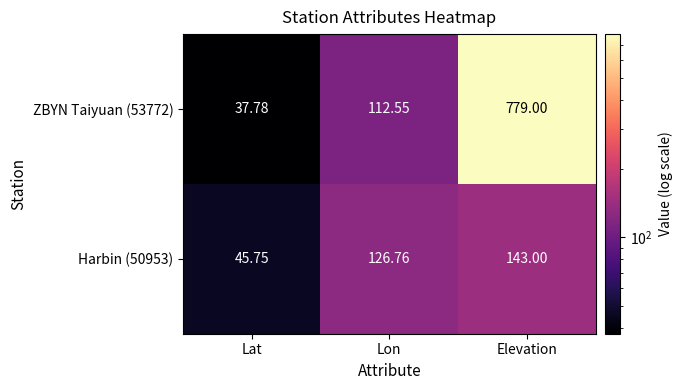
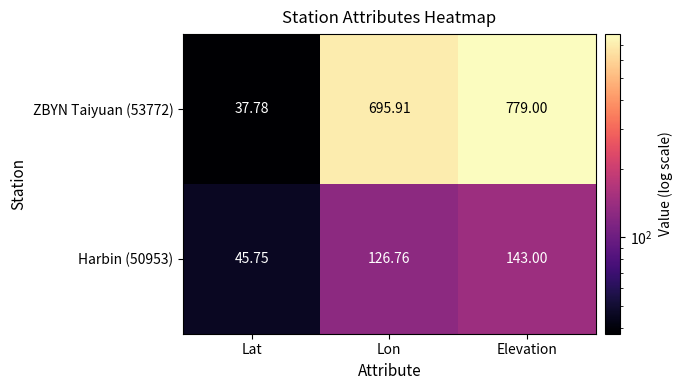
ZBYN Taiyuan (53772), Lon: 112.55 -> 695.91
